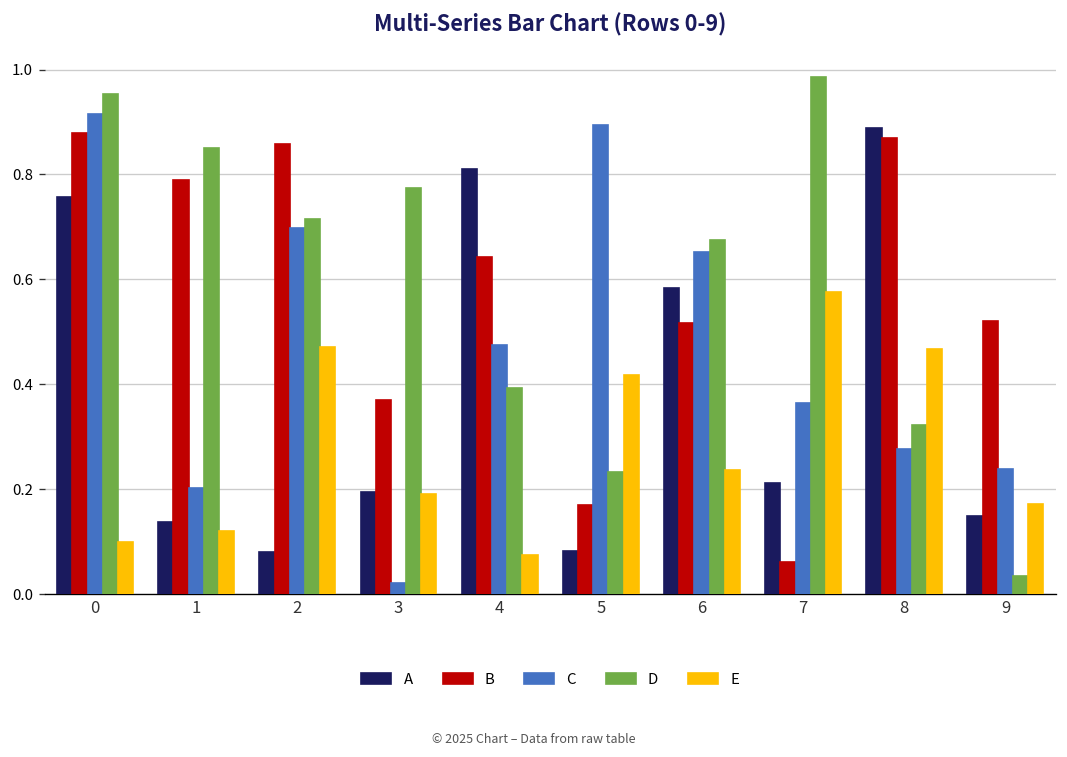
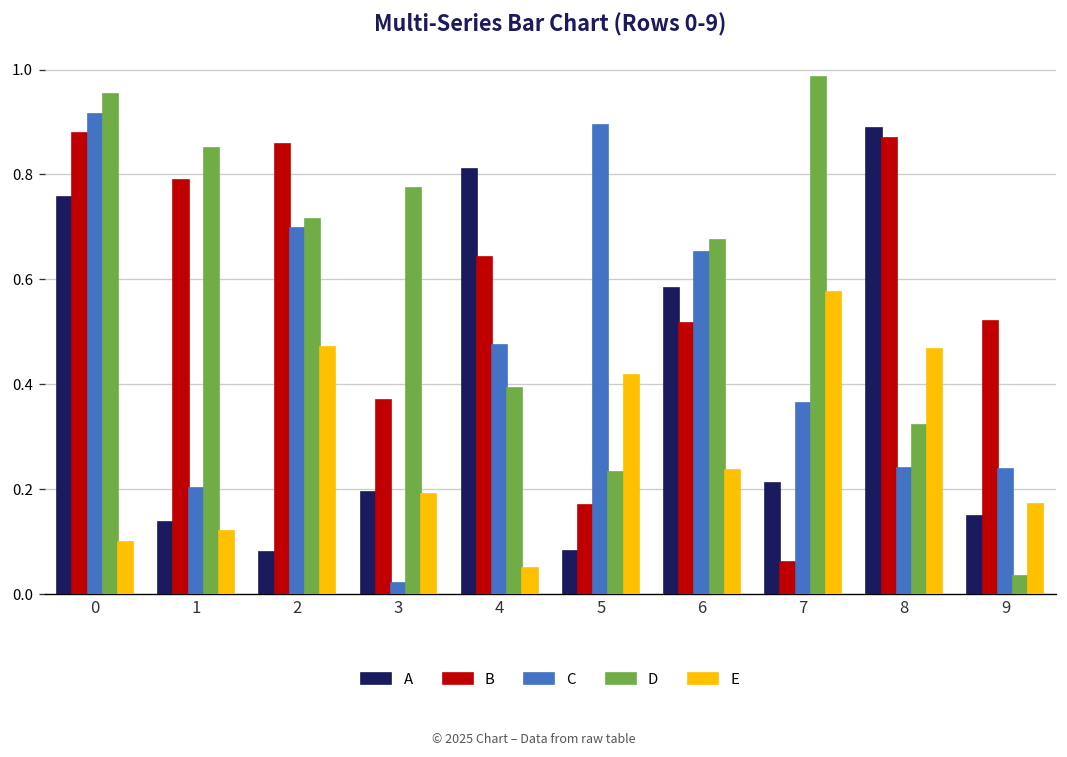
E, 4: 0.08 -> 0.05
C, 8: 0.28 -> 0.24
